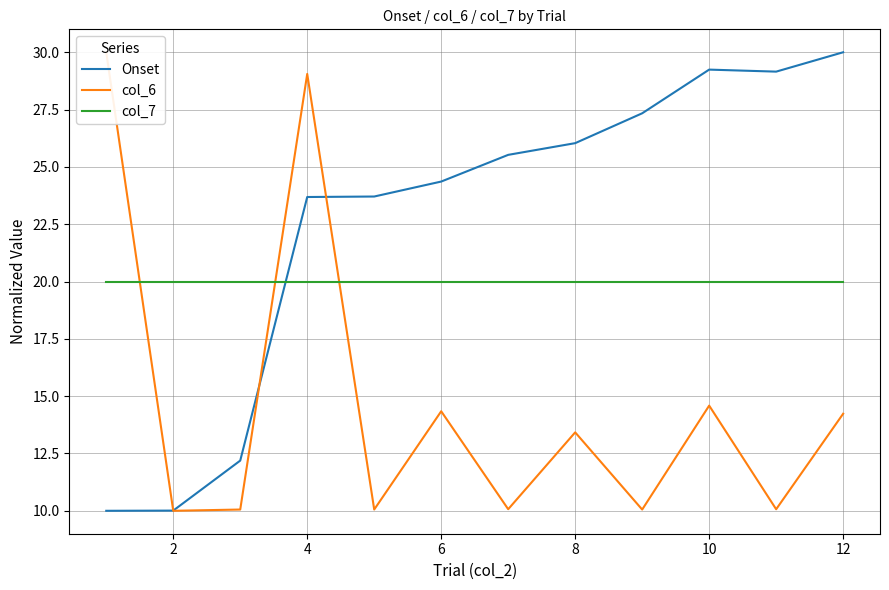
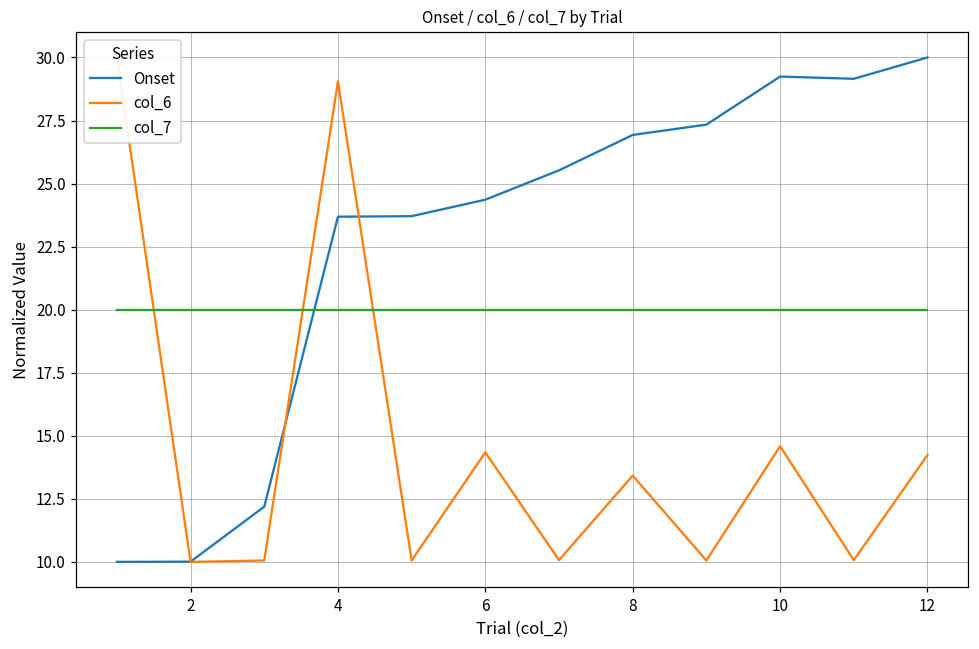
Onset, 8: 26.0 -> 26.9
